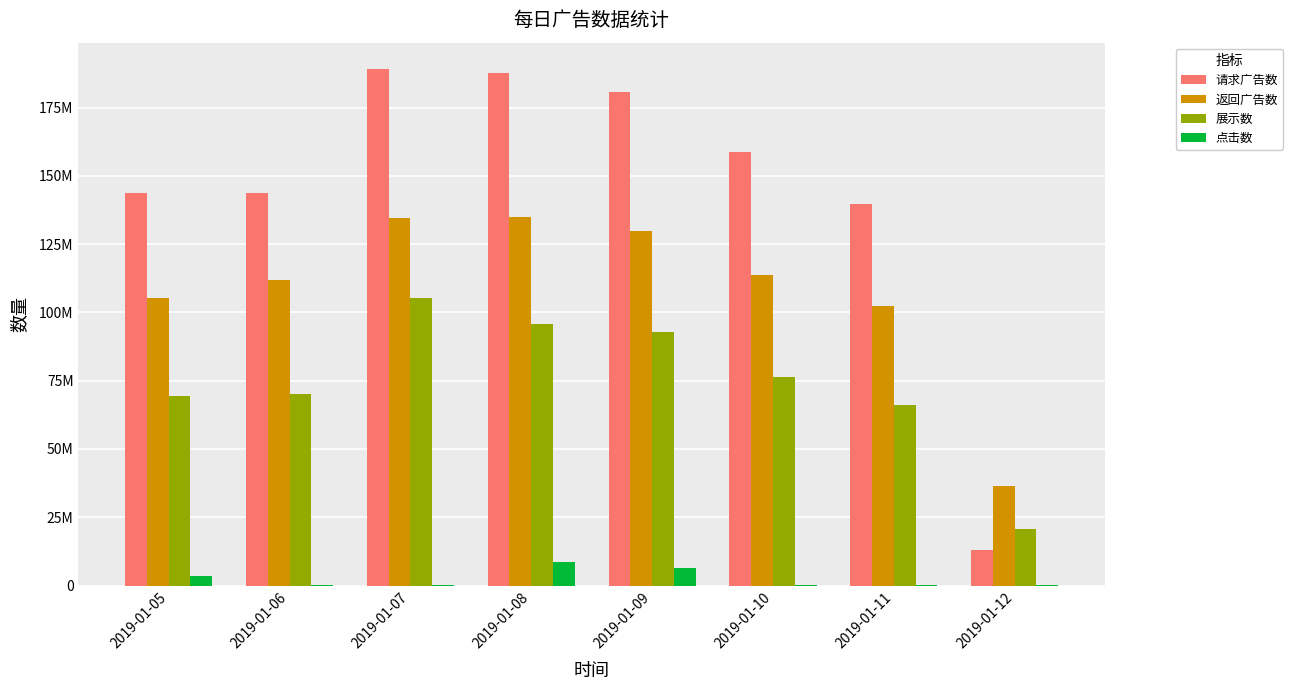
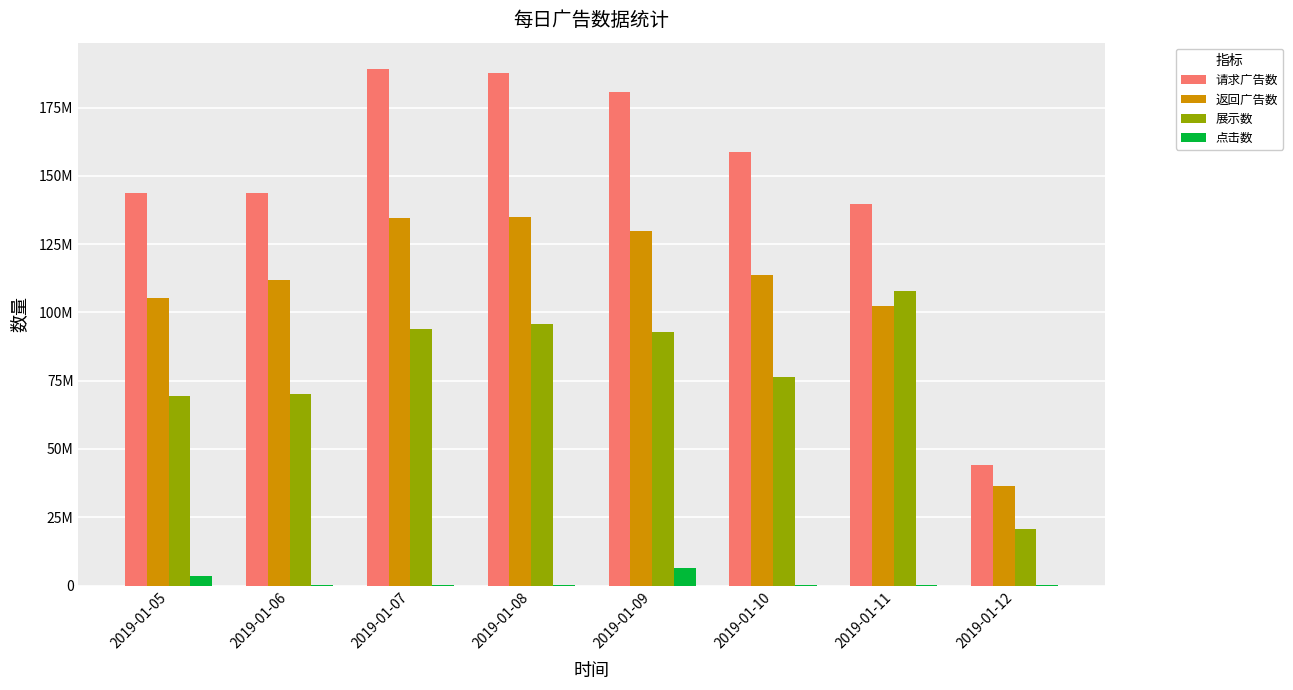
展示数, 2019-01-07: 105000000 -> 94000000
点击数, 2019-01-08: 9000000 -> 0
展示数, 2019-01-11: 66000000 -> 108000000
请求广告数, 2019-01-12: 13000000 -> 44000000
